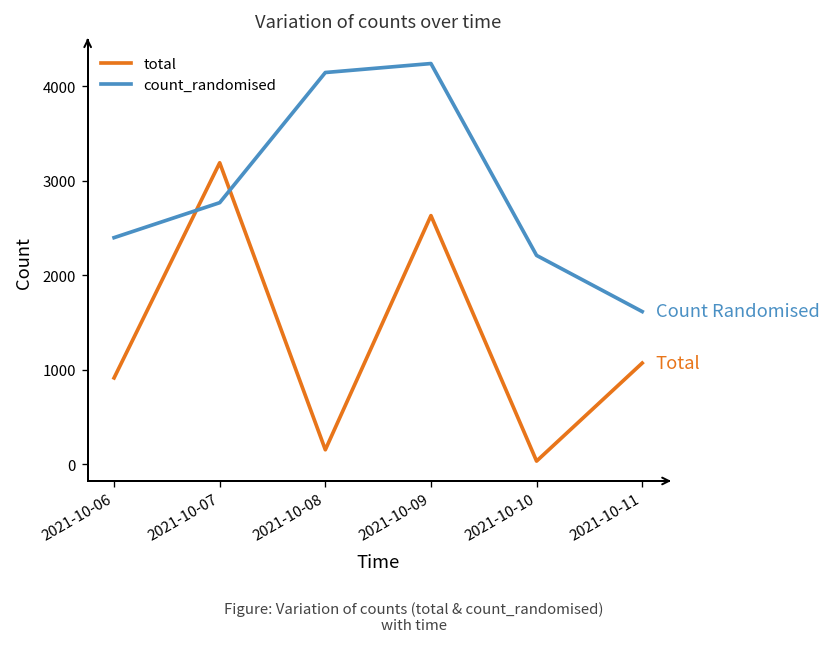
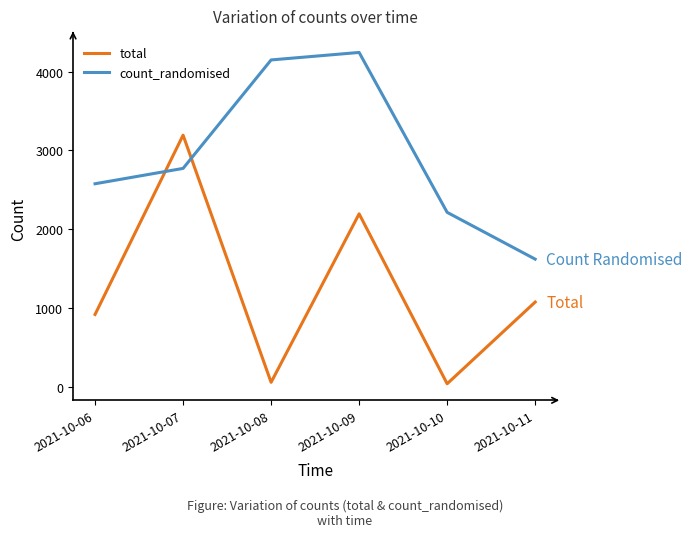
count_randomised, 2021-10-06: 2400 -> 2600
total, 2021-10-08: 200 -> 100
total, 2021-10-09: 2600 -> 2200
